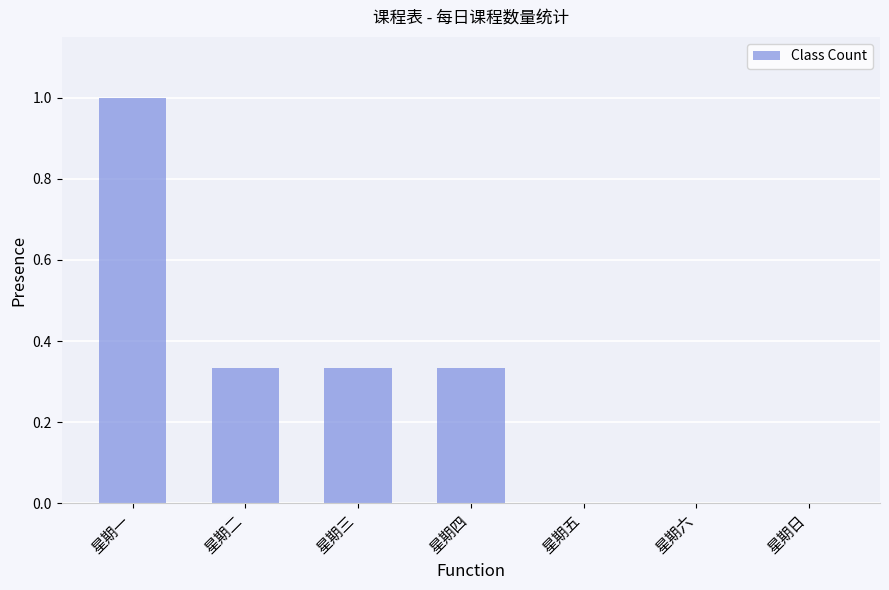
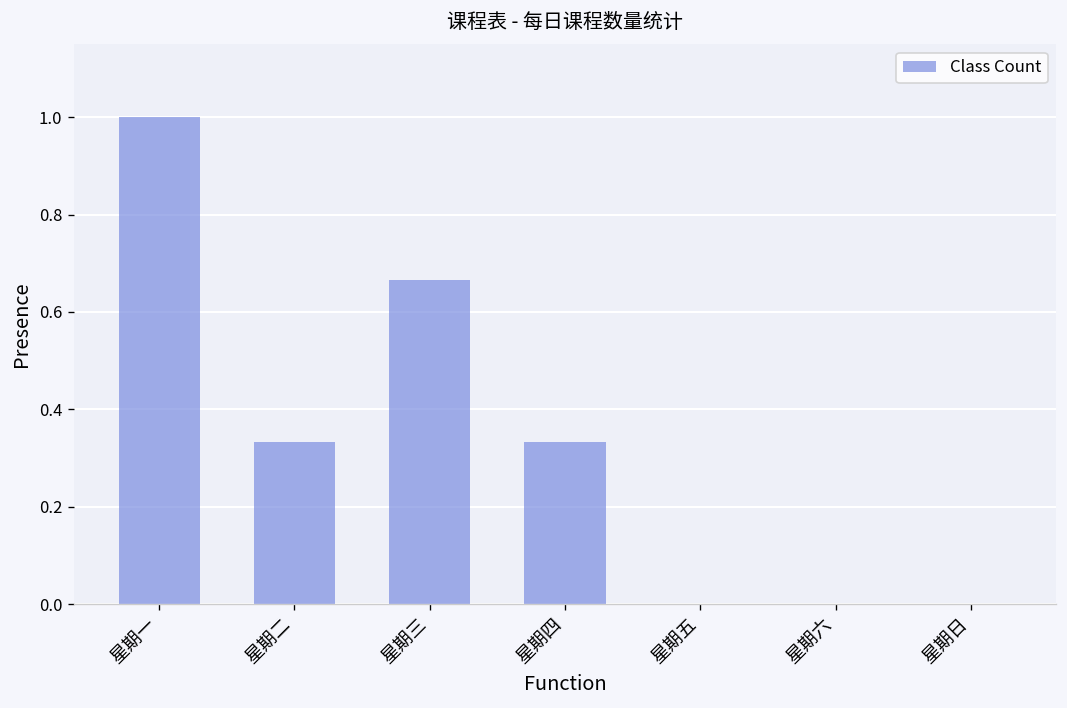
星期三: 0.33 -> 0.67
